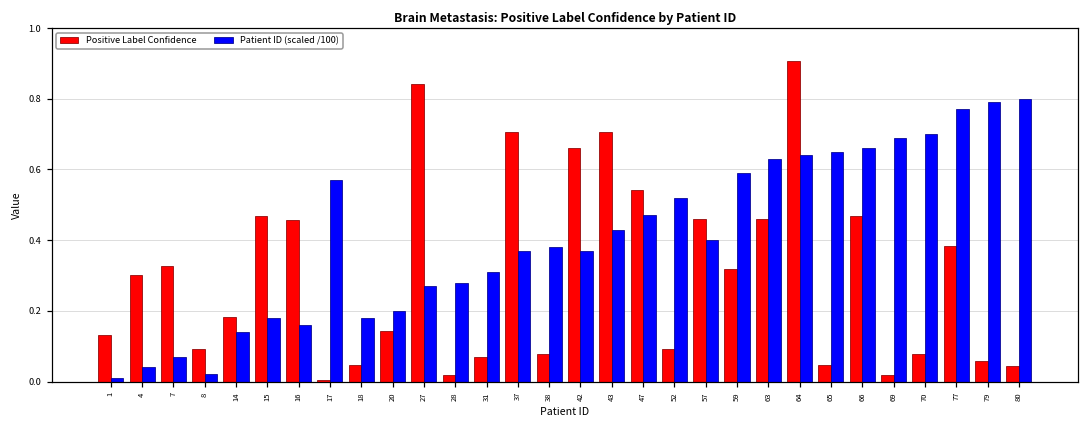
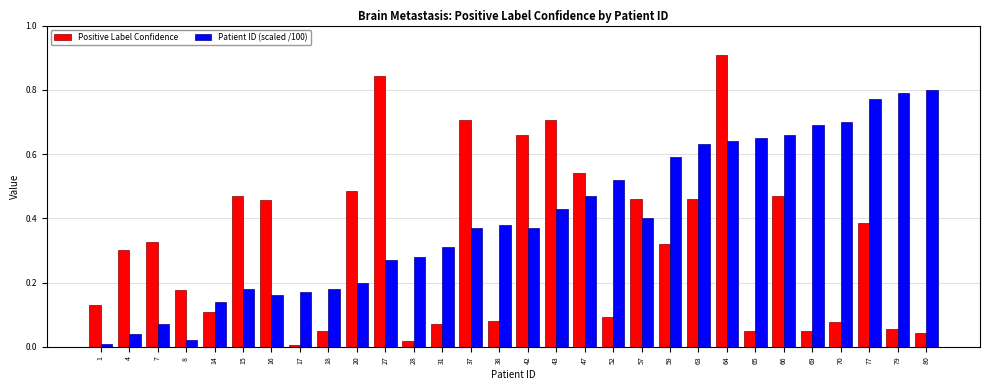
Positive Label Confidence, 8: 0.09 -> 0.18
Positive Label Confidence, 14: 0.18 -> 0.11
Patient ID (scaled /100), 17: 0.57 -> 0.17
Positive Label Confidence, 20: 0.14 -> 0.48
Positive Label Confidence, 69: 0.02 -> 0.05
